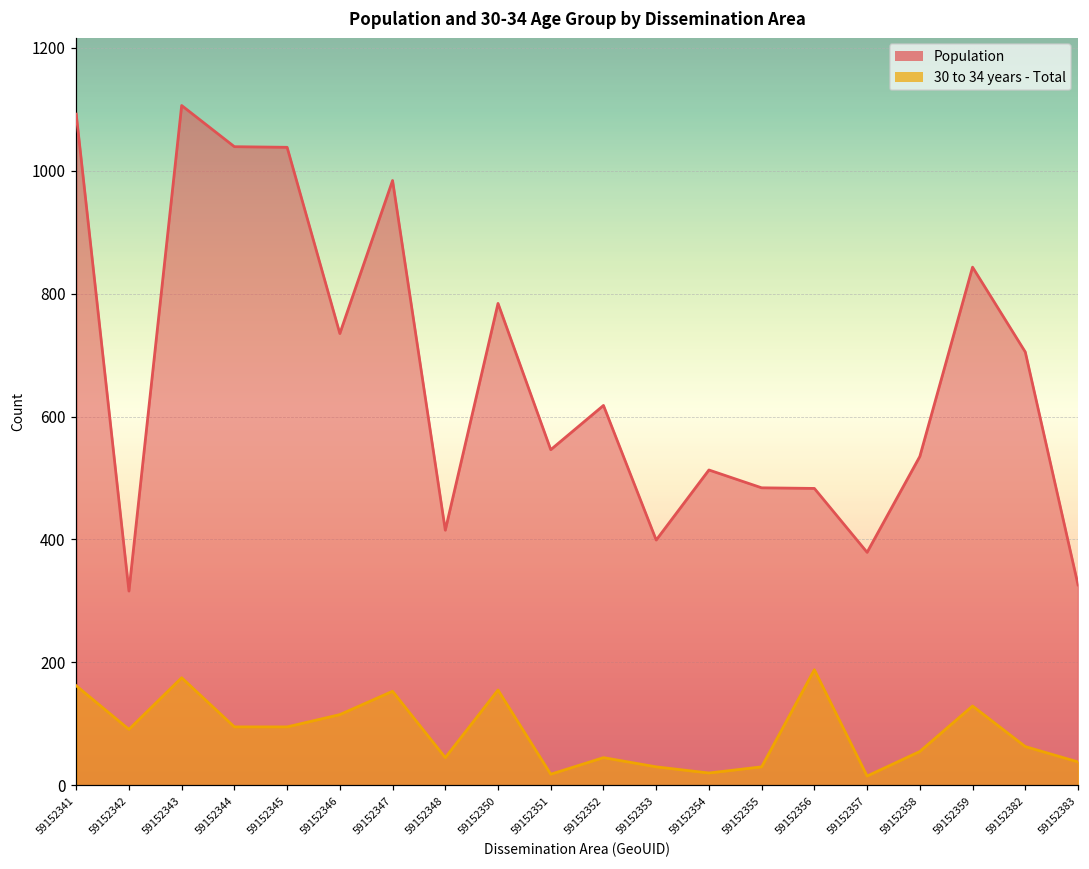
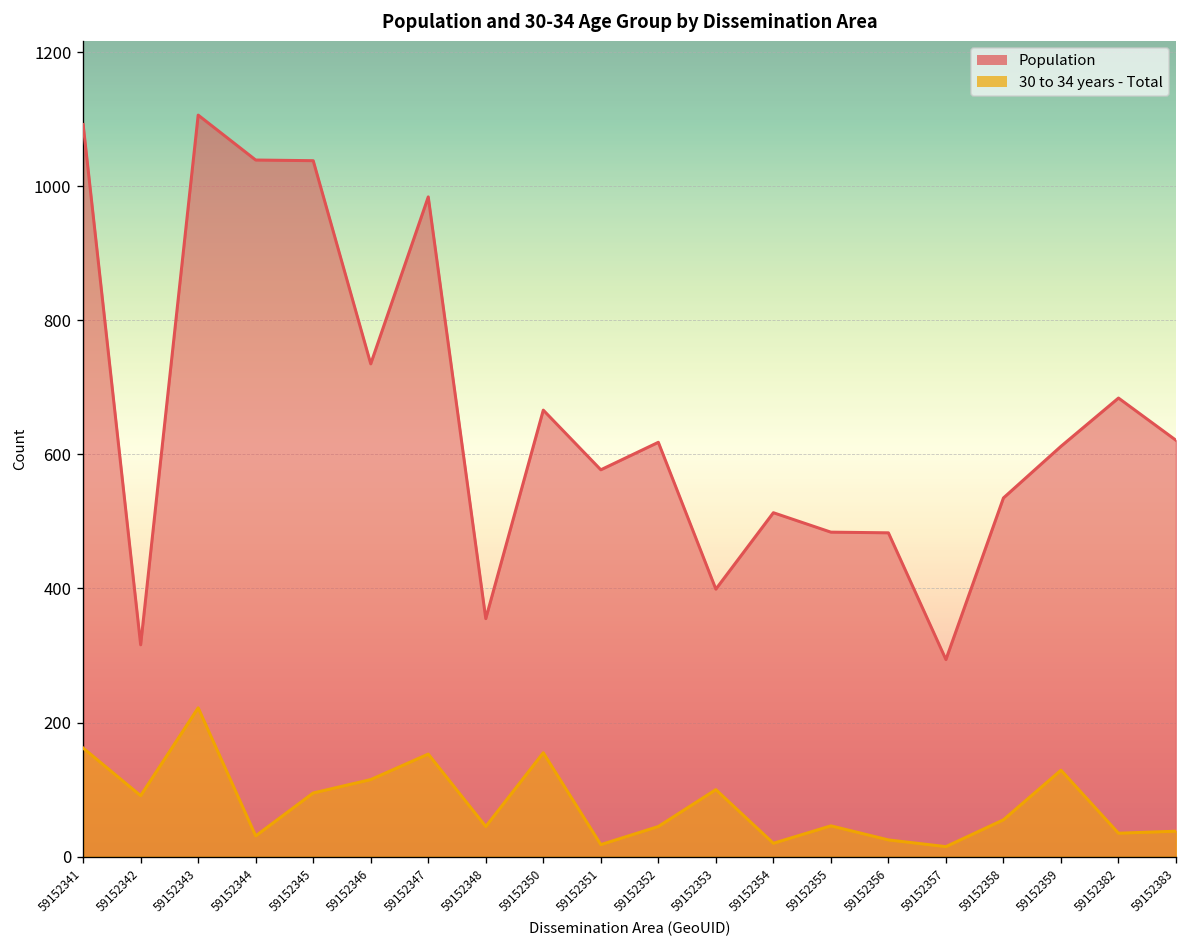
30 to 34 years - Total, 59152343: 180 -> 220
30 to 34 years - Total, 59152344: 100 -> 30
Population, 59152348: 420 -> 360
Population, 59152350: 780 -> 670
Population, 59152351: 550 -> 580
30 to 34 years - Total, 59152353: 30 -> 100
30 to 34 years - Total, 59152355: 30 -> 50
30 to 34 years - Total, 59152356: 190 -> 30
Population, 59152357: 380 -> 290
Population, 59152359: 840 -> 610
Population, 59152382: 710 -> 680
30 to 34 years - Total, 59152382: 60 -> 40
Population, 59152383: 330 -> 620
